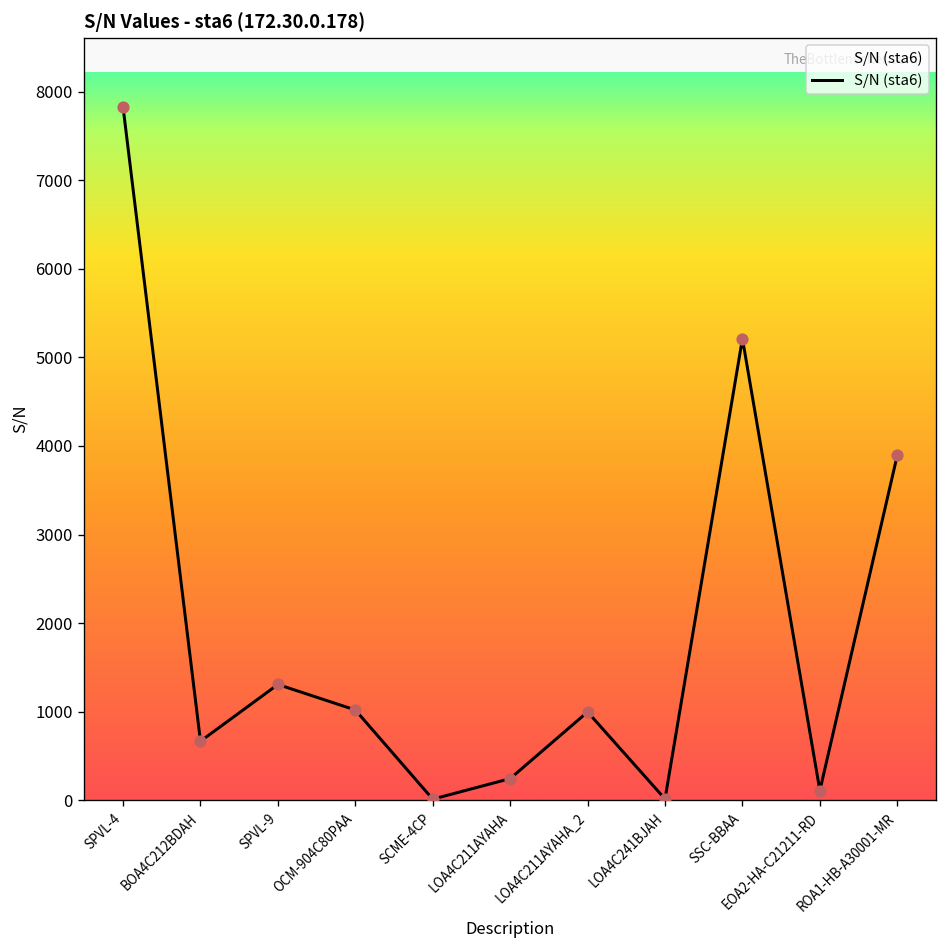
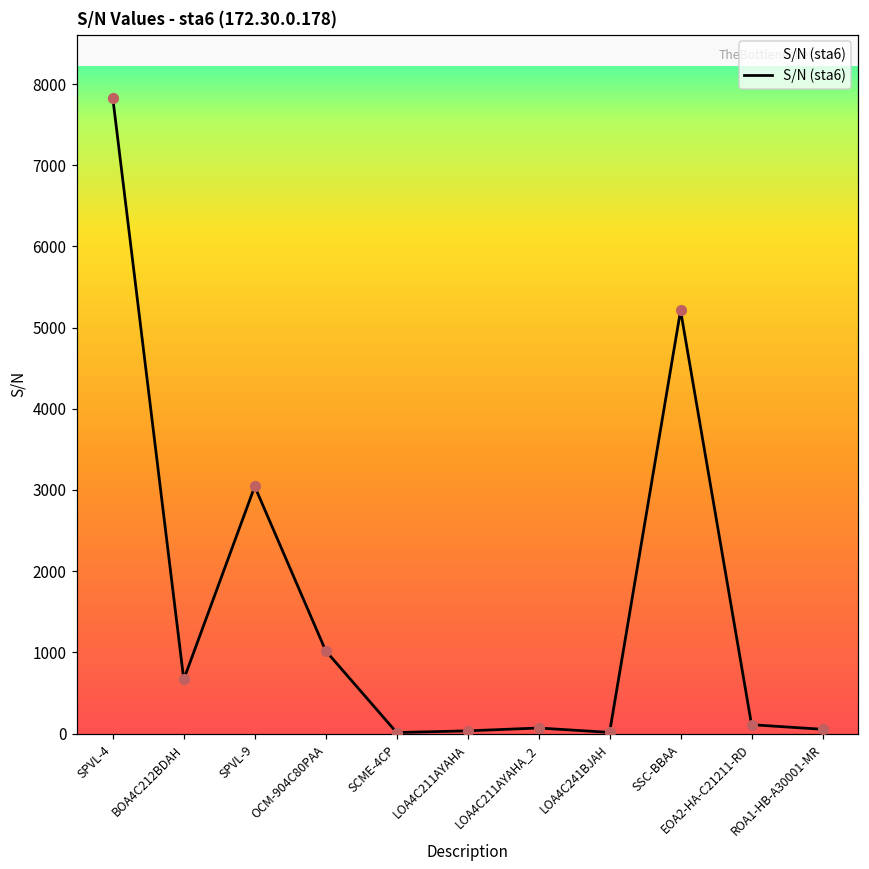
SPVL-9: 1300 -> 3000
LOA4C211AYAHA: 200 -> 0
LOA4C211AYAHA_2: 1000 -> 100
ROA1-HB-A30001-MR: 3900 -> 100
